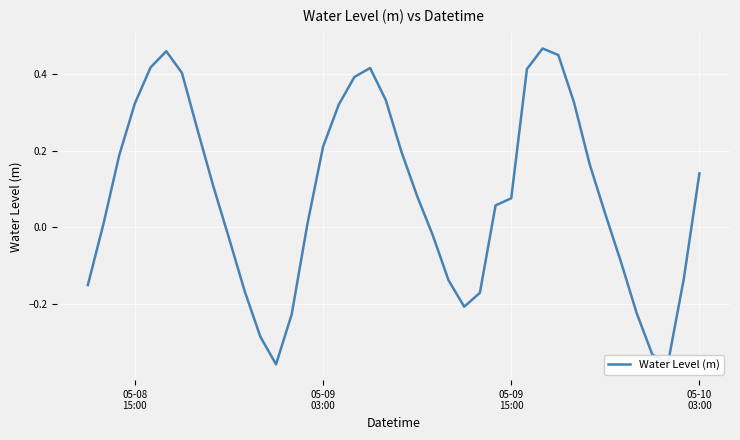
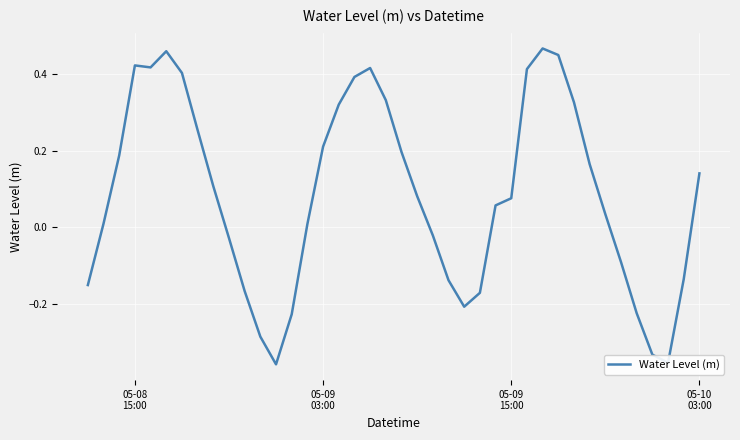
05-08 15:00: 0.32 -> 0.42
